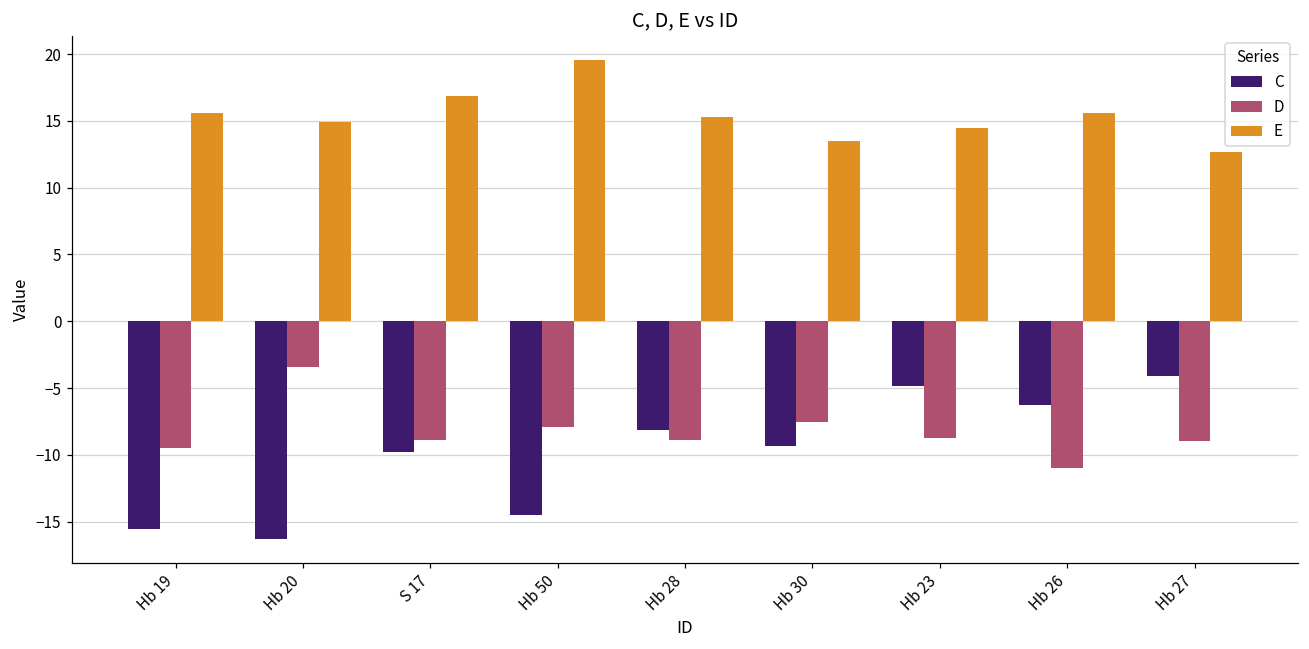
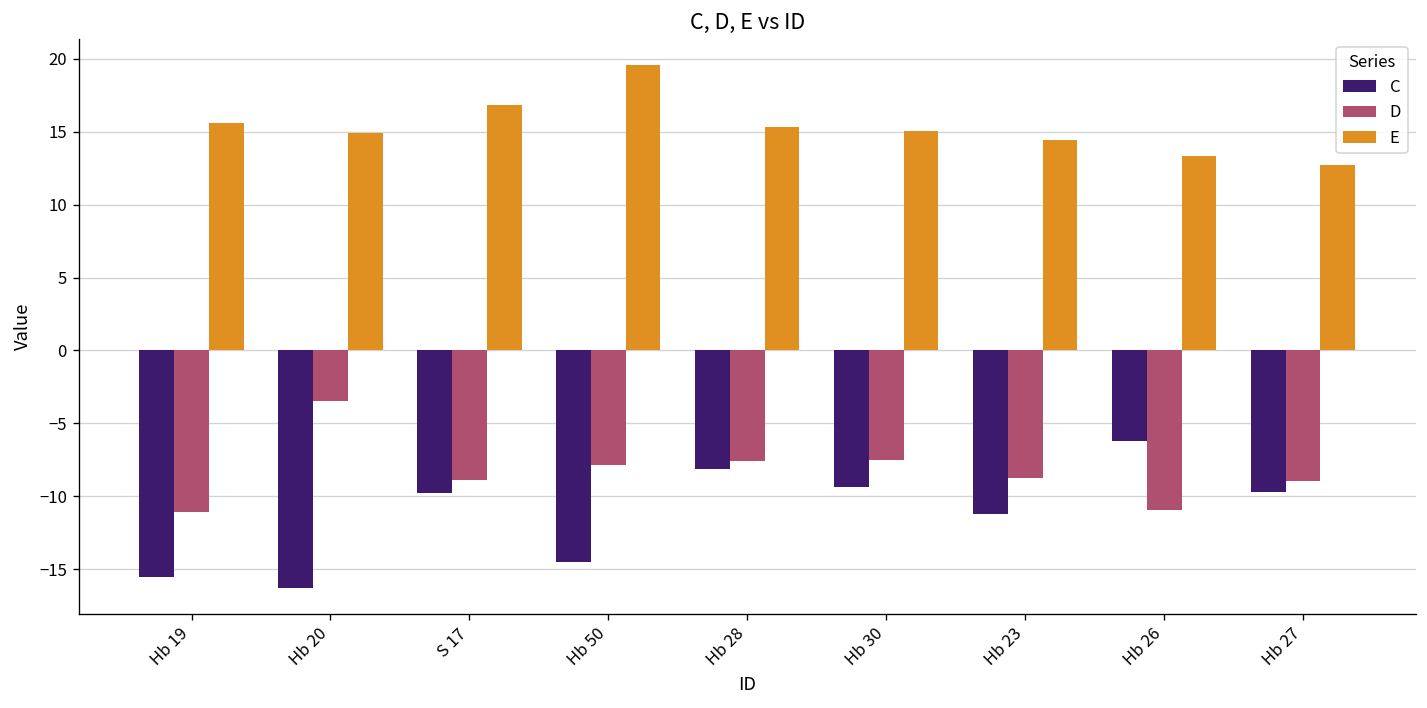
D, Hb 19: -9.5 -> -11.1
D, Hb 28: -8.9 -> -7.6
E, Hb 30: 13.5 -> 15.0
C, Hb 23: -4.8 -> -11.2
E, Hb 26: 15.6 -> 13.4
C, Hb 27: -4.1 -> -9.7
